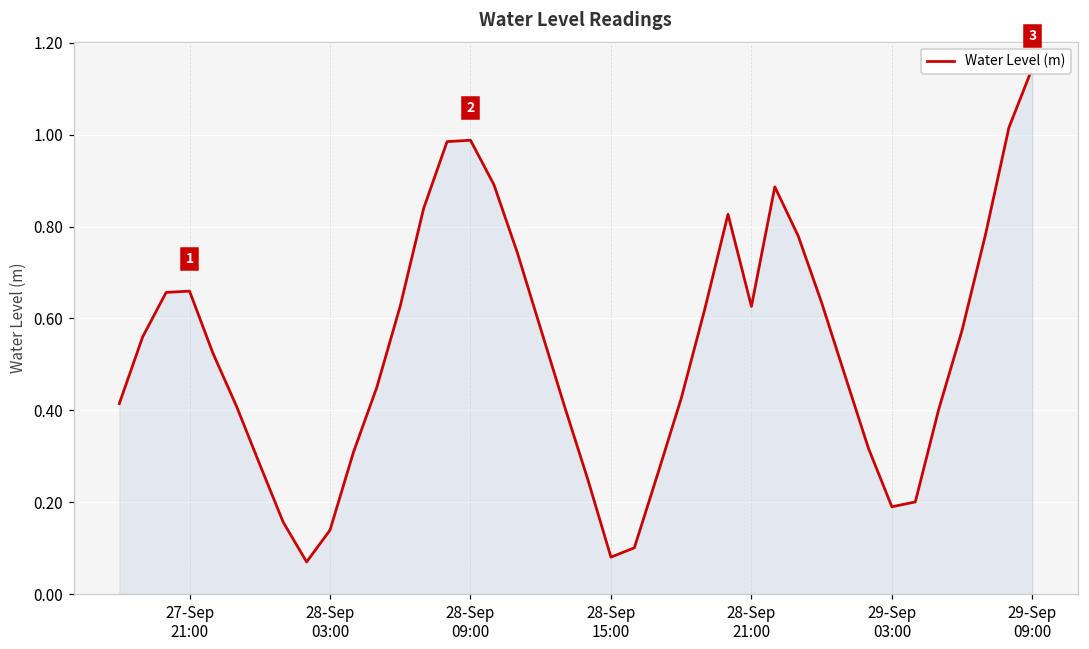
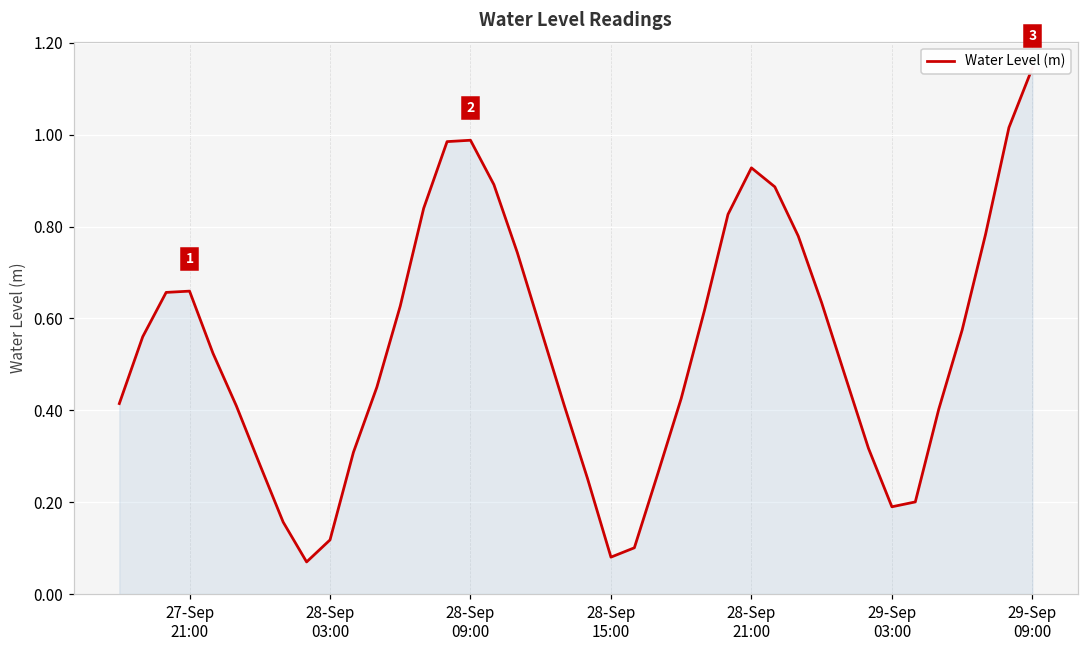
28-Sep 03:00: 0.14 -> 0.12
28-Sep 21:00: 0.63 -> 0.93
